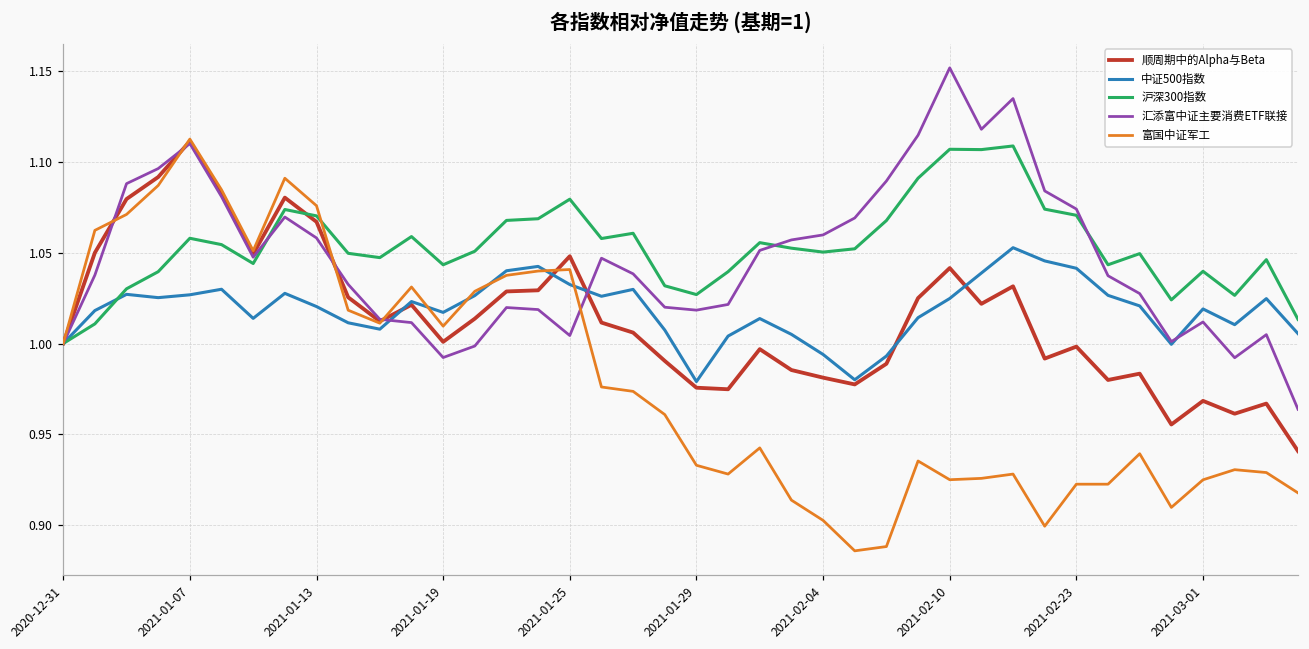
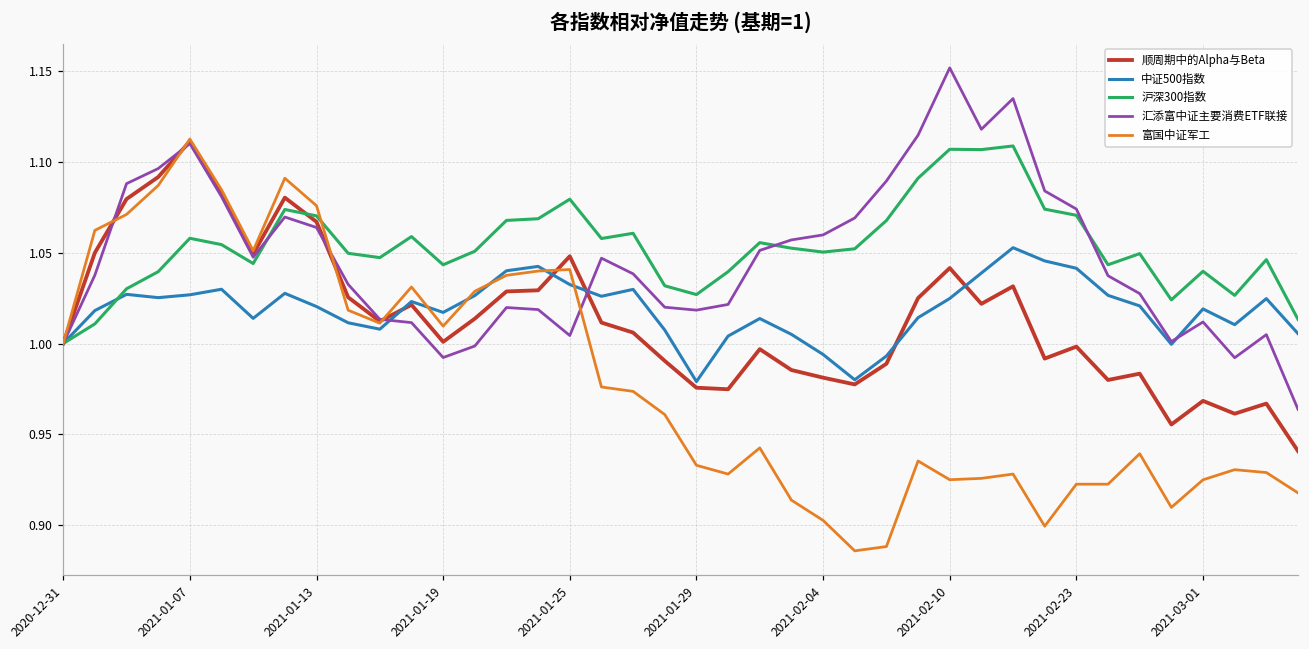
汇添富中证主要消费ETF联接, 2021-01-13: 1.058 -> 1.064
